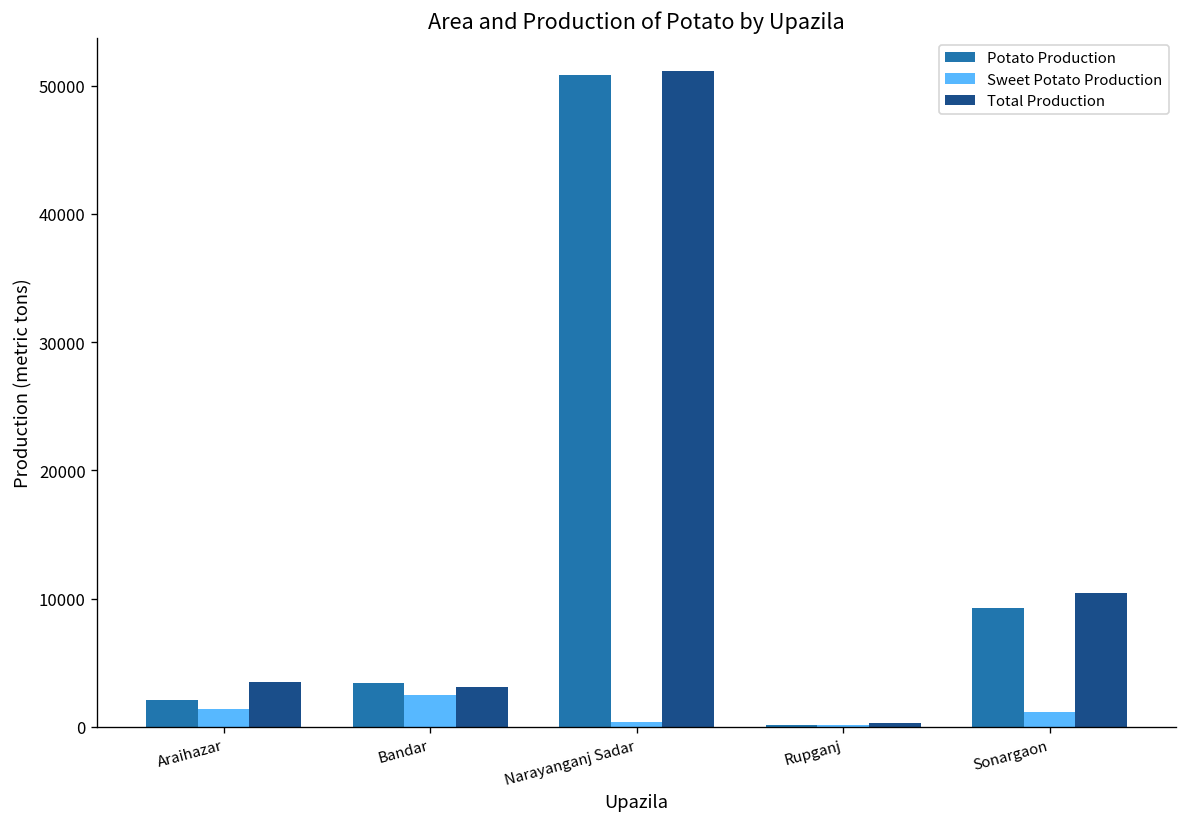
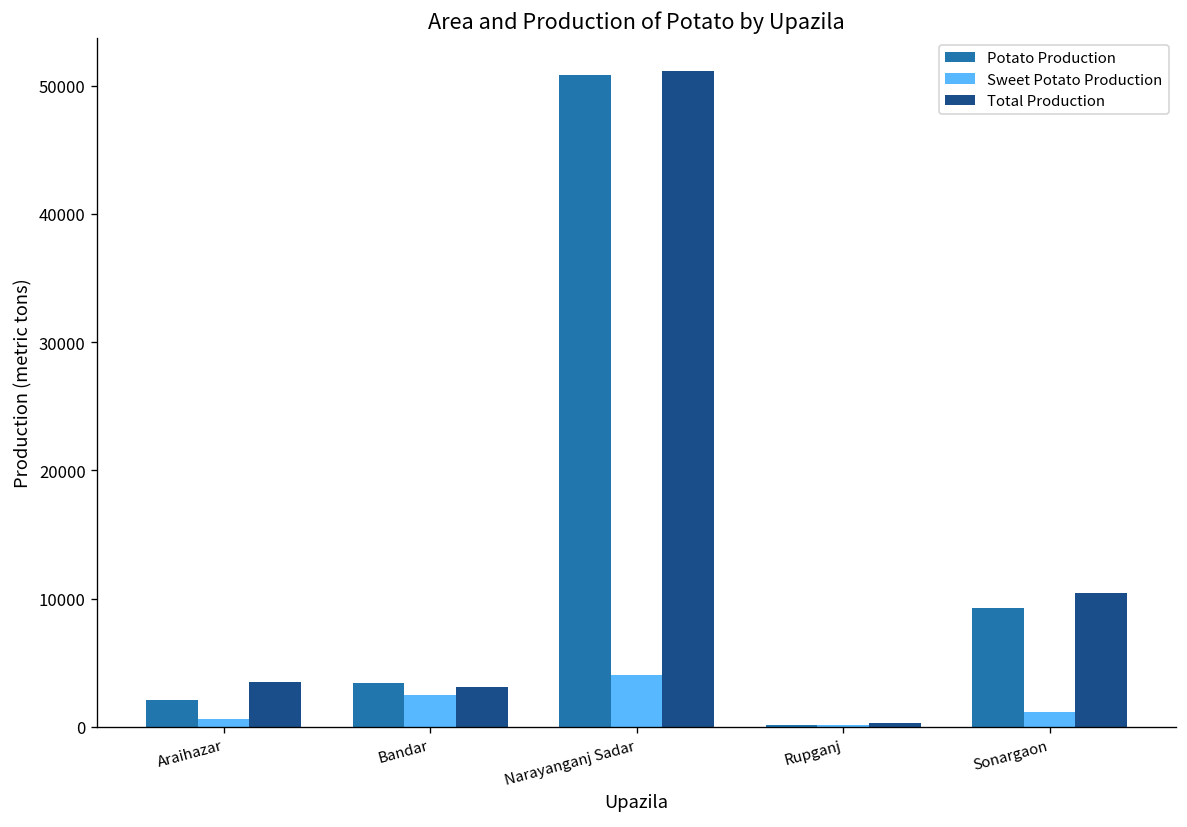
Sweet Potato Production, Araihazar: 1400 -> 600
Sweet Potato Production, Narayanganj Sadar: 400 -> 4000
